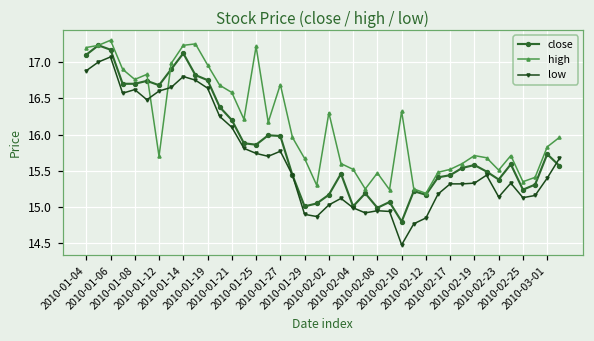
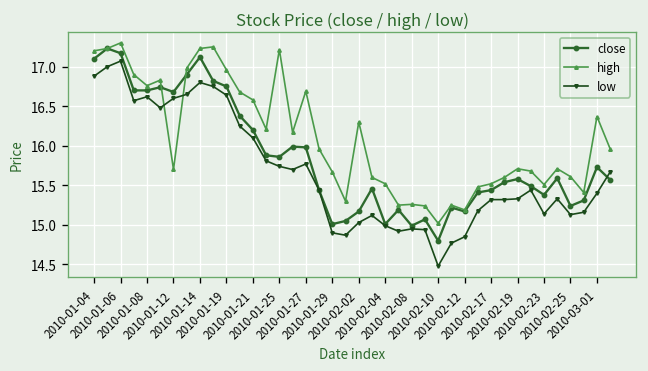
high, 2010-02-08: 15.5 -> 15.3
high, 2010-02-10: 16.3 -> 15.0
high, 2010-02-25: 15.4 -> 15.6
high, 2010-03-01: 15.8 -> 16.4
